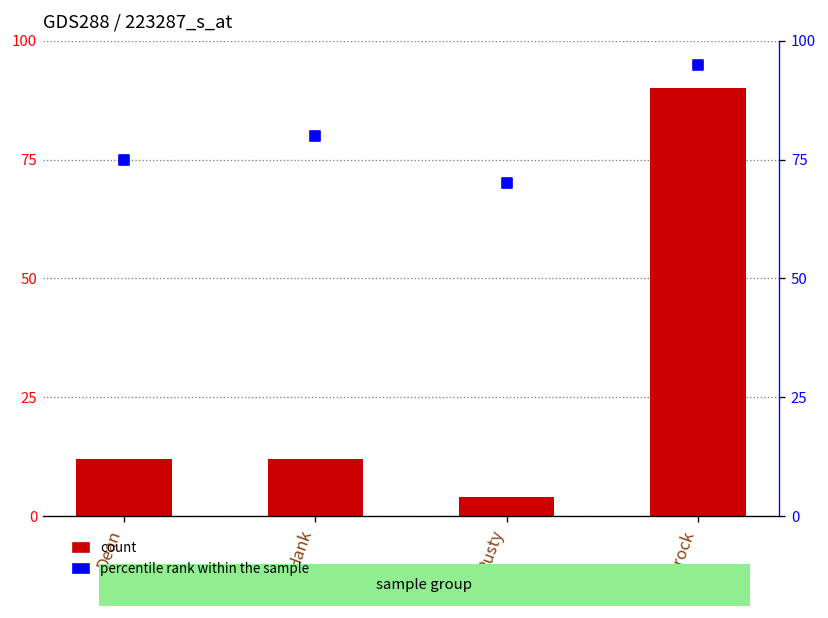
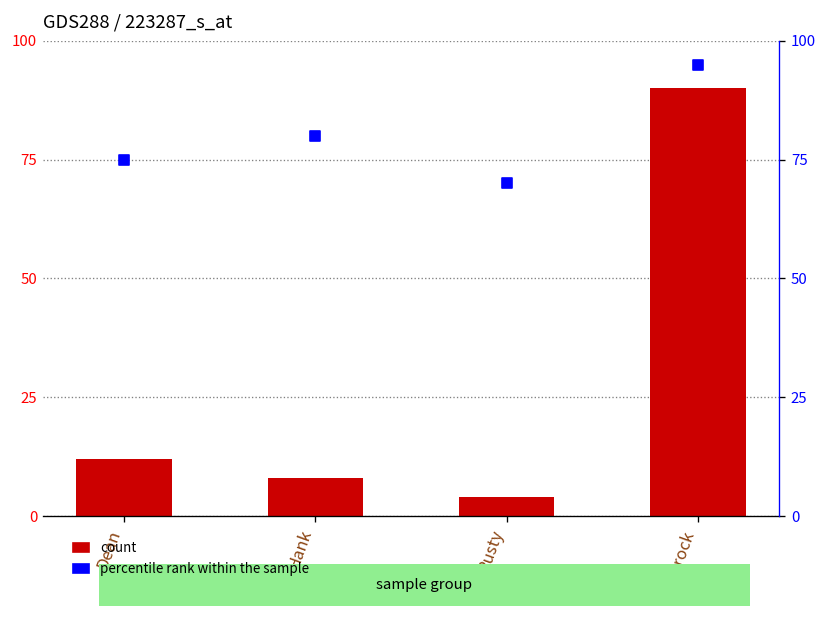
count, Hank: 12 -> 8
